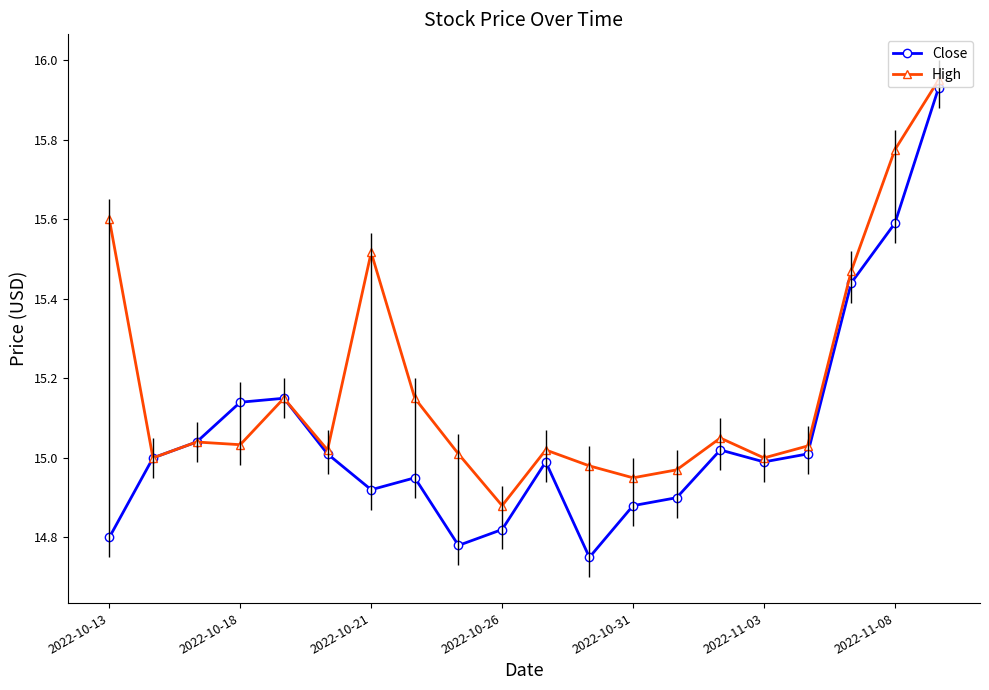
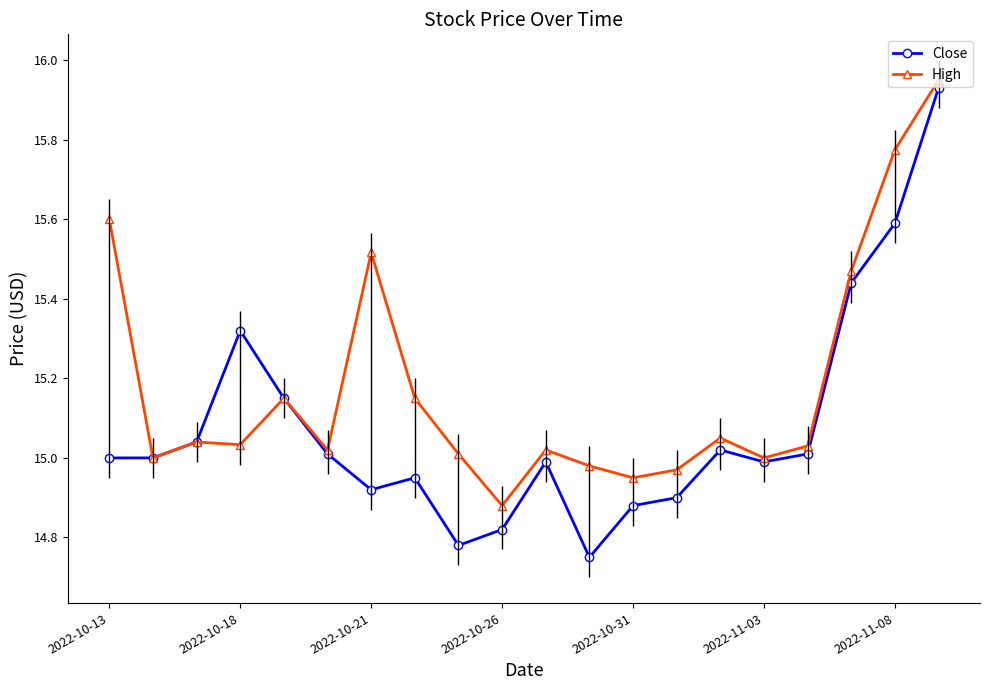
Close, 2022-10-13: 14.8 -> 15.0
Close, 2022-10-18: 15.14 -> 15.32
